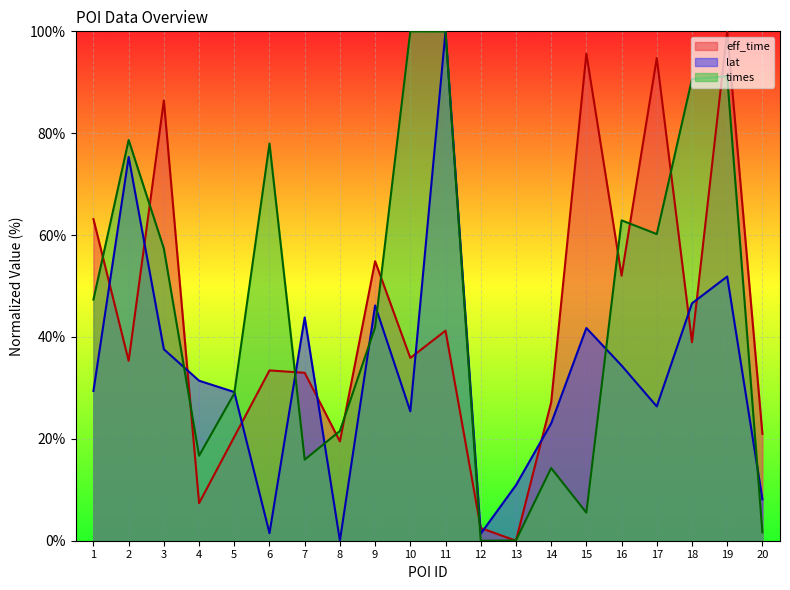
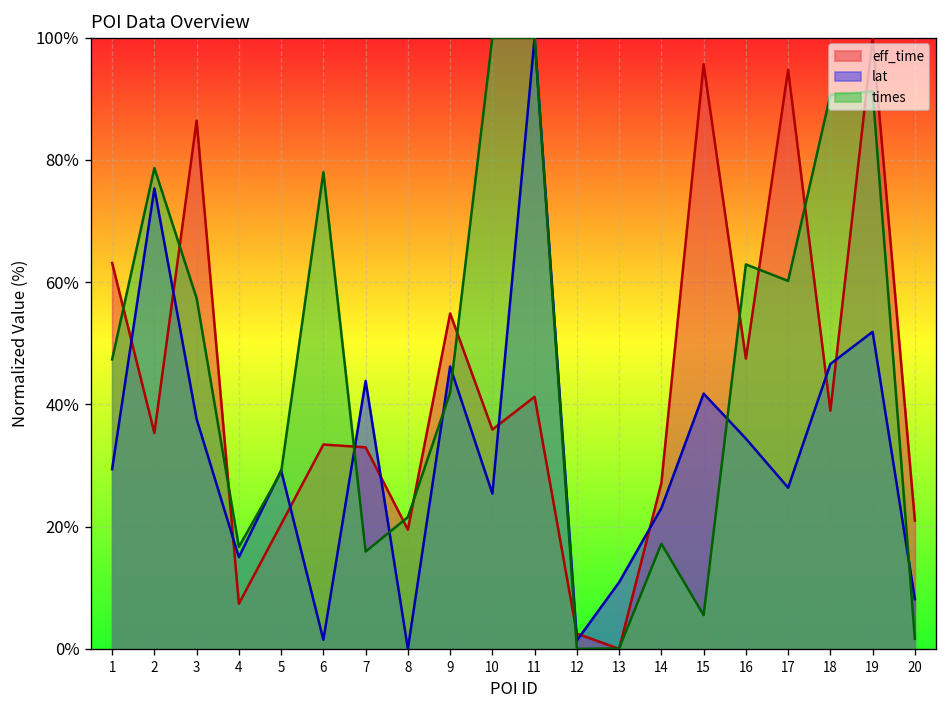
lat, 4: 31% -> 15%
times, 14: 14% -> 17%
eff_time, 16: 52% -> 47%
